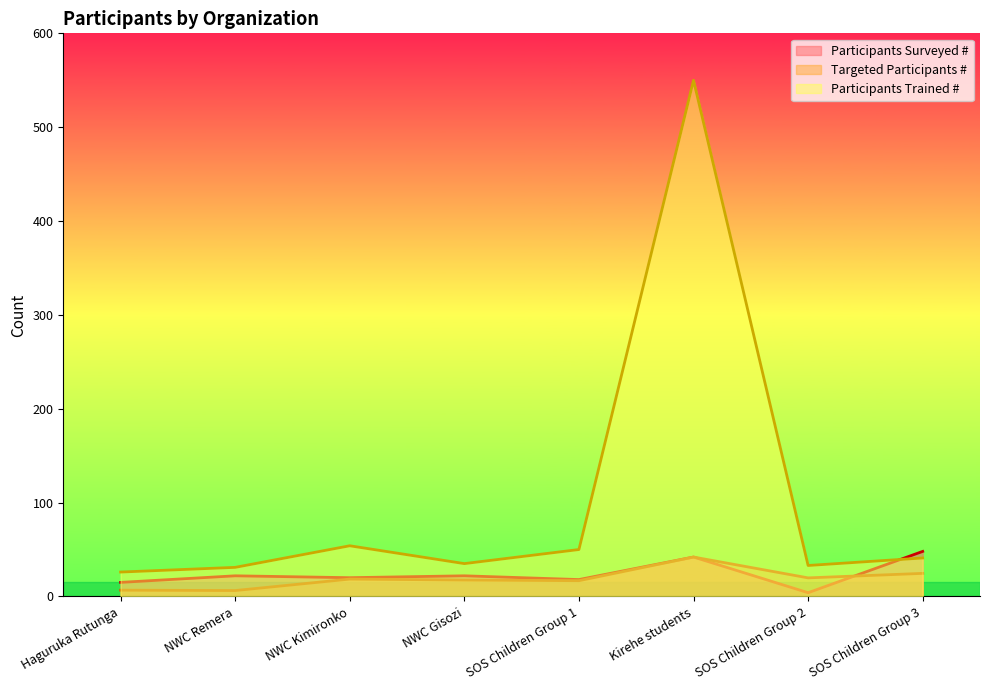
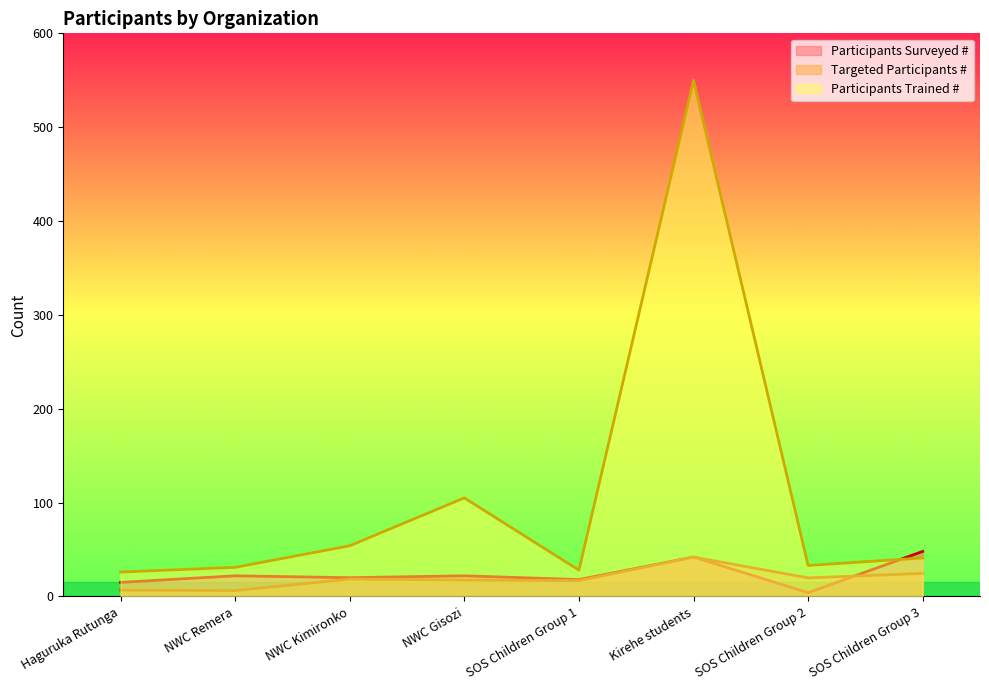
Participants Trained #, NWC Gisozi: 40 -> 110
Participants Trained #, SOS Children Group 1: 50 -> 30
